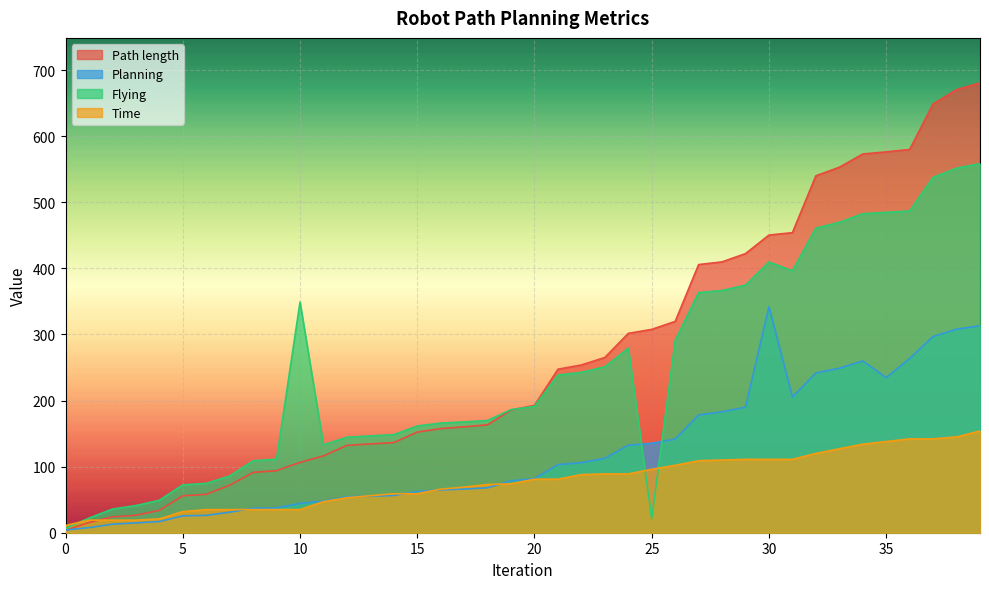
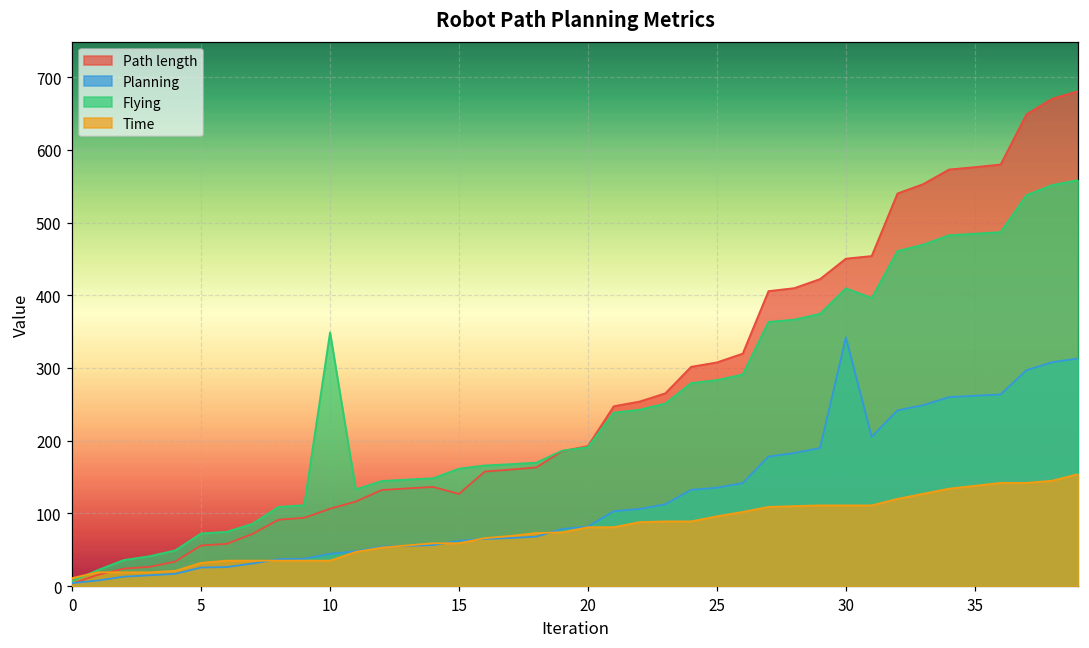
Path length, 15: 150 -> 130
Flying, 25: 20 -> 280
Planning, 35: 230 -> 260
